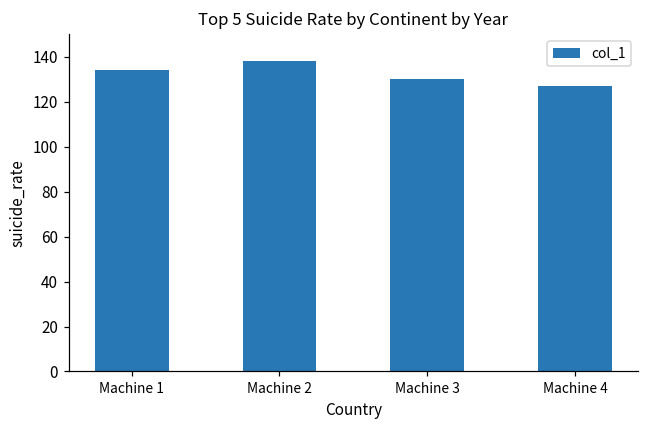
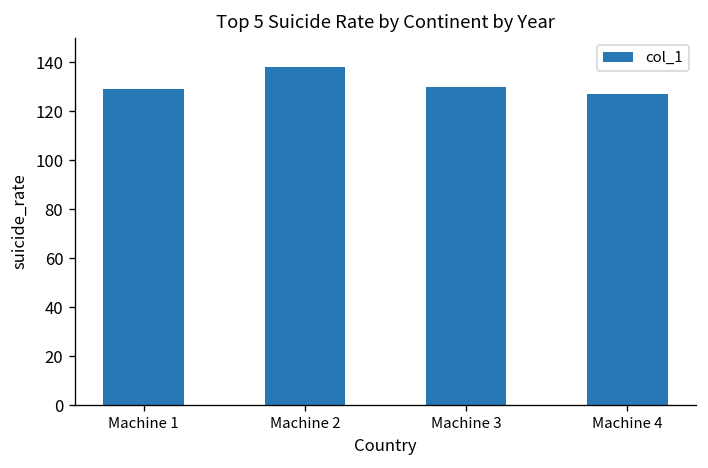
Machine 1: 134 -> 129
